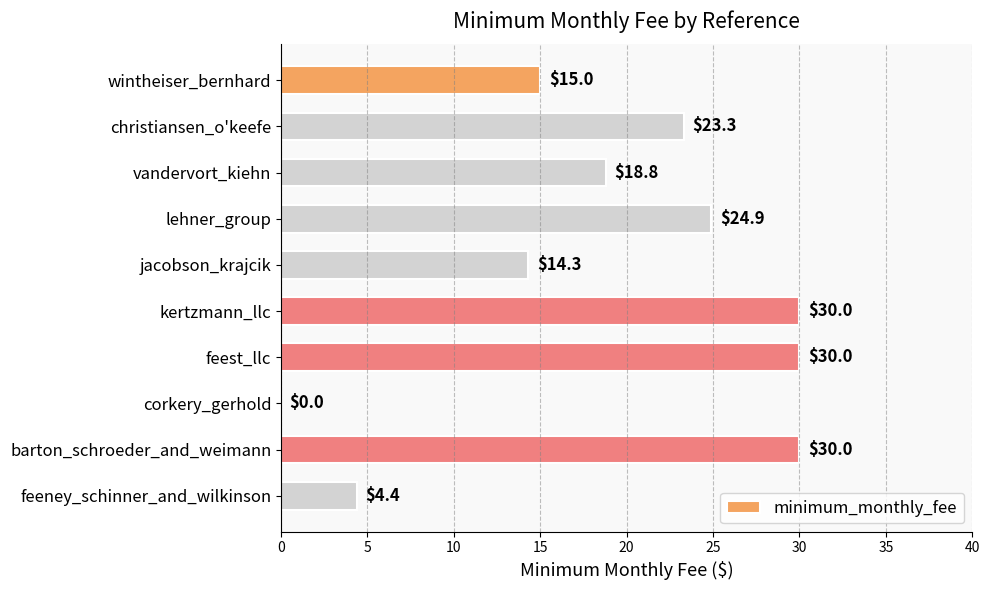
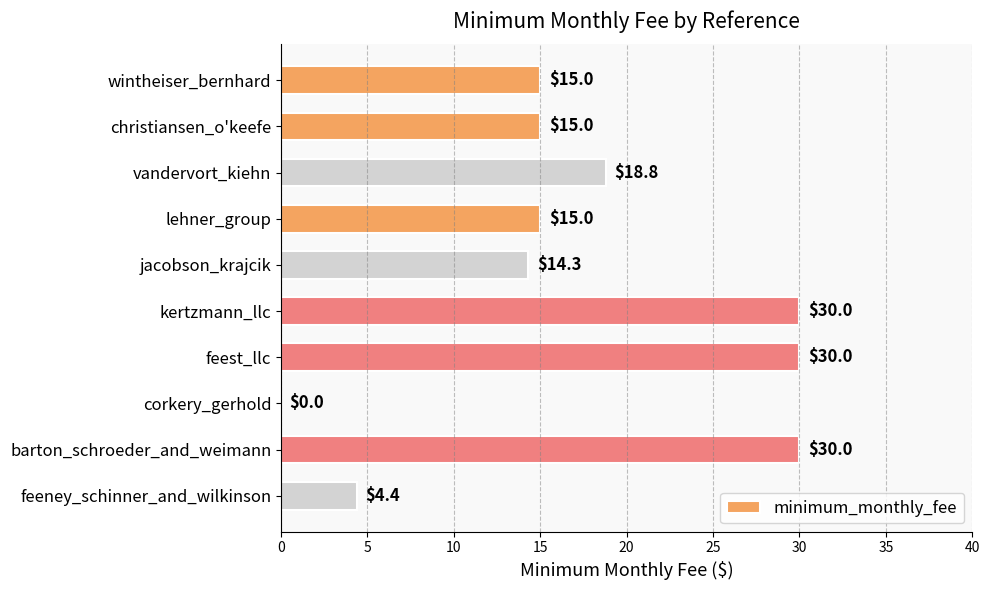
christiansen_o'keefe: $23.3 -> $15.0
lehner_group: $24.9 -> $15.0
